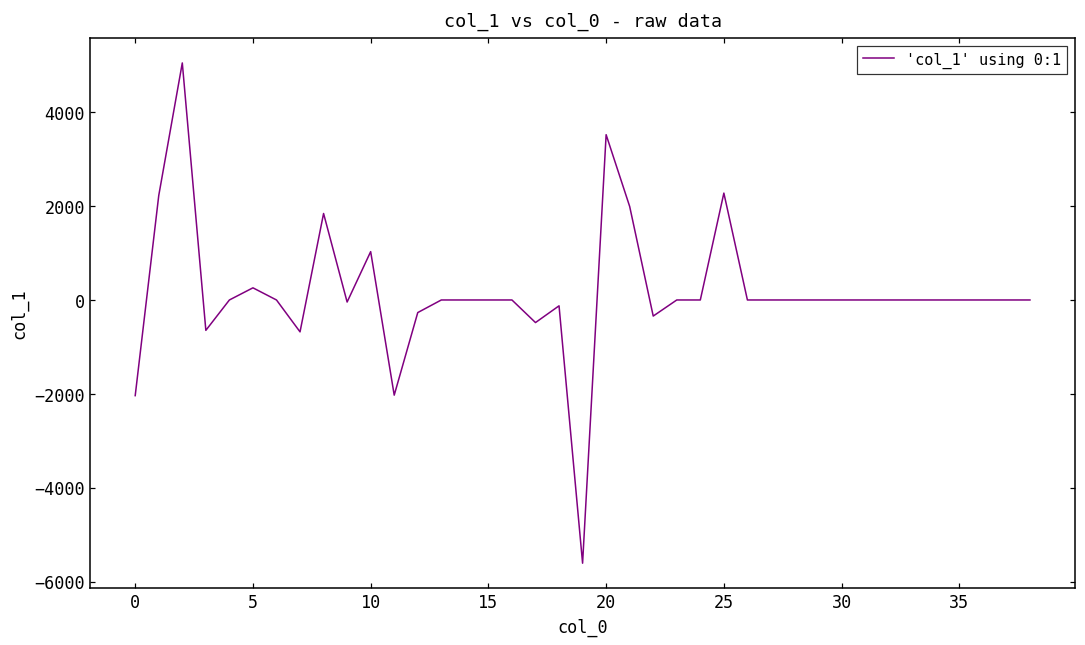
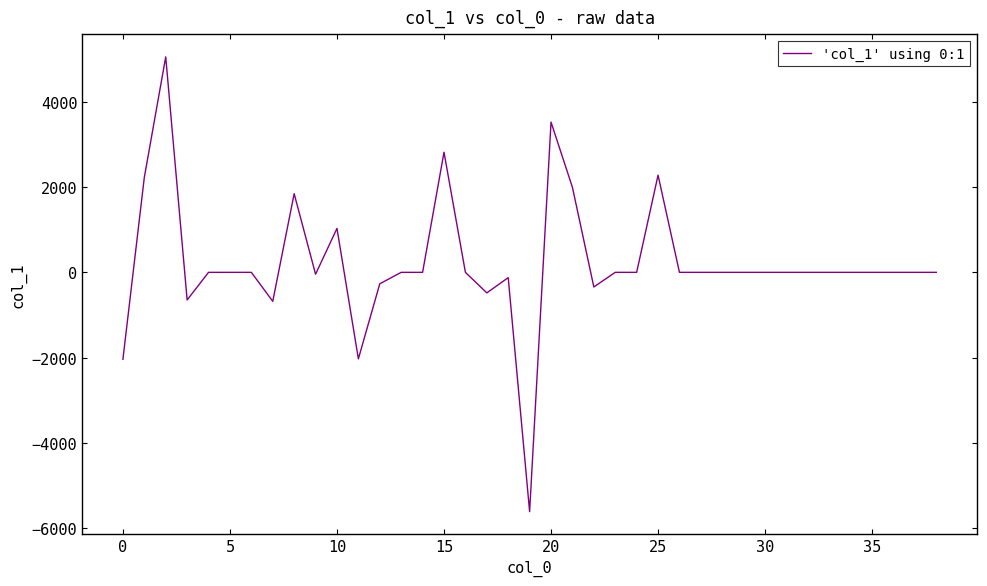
5: 300 -> 0
15: 0 -> 2800
